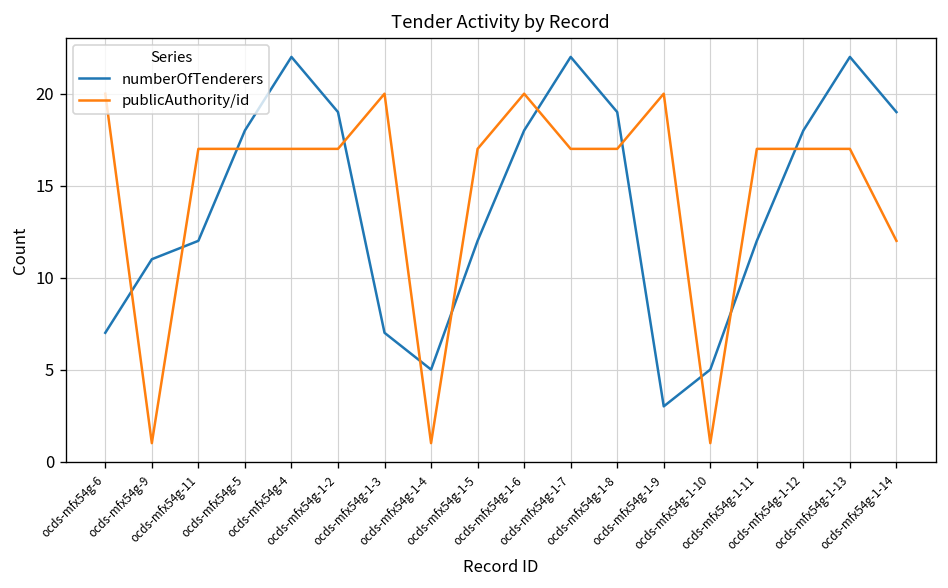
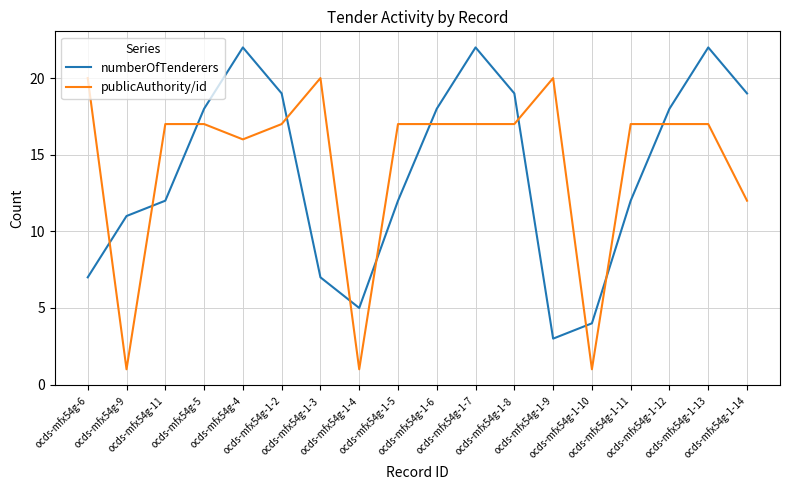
publicAuthority/id, ocds-mfx54g-4: 17 -> 16
publicAuthority/id, ocds-mfx54g-1-6: 20 -> 17
numberOfTenderers, ocds-mfx54g-1-10: 5 -> 4
